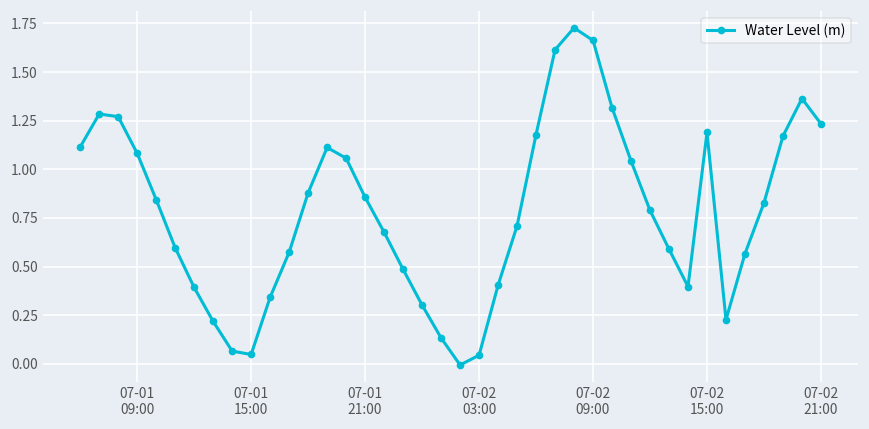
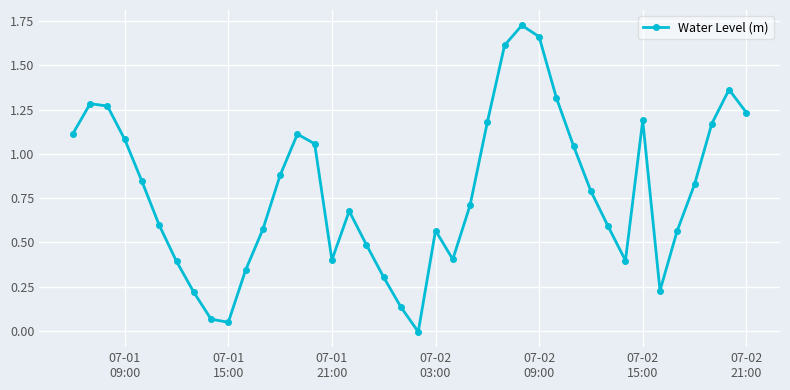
07-01 21:00: 0.86 -> 0.40
07-02 03:00: 0.04 -> 0.57
